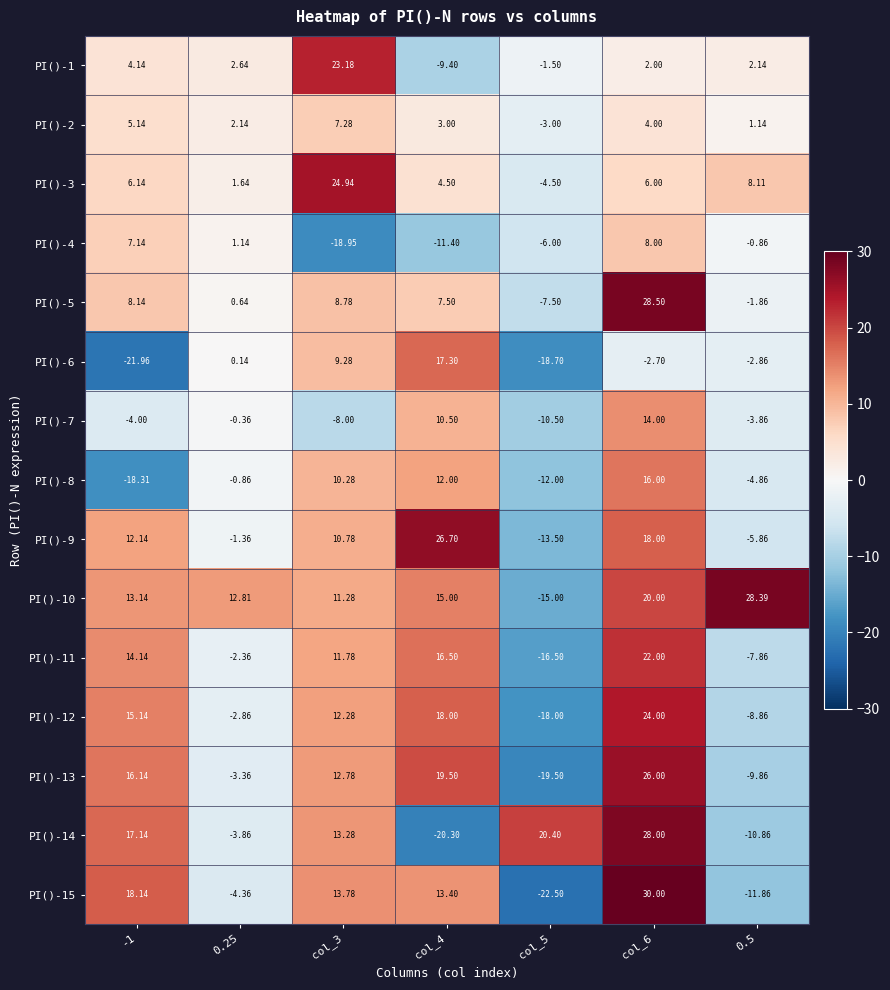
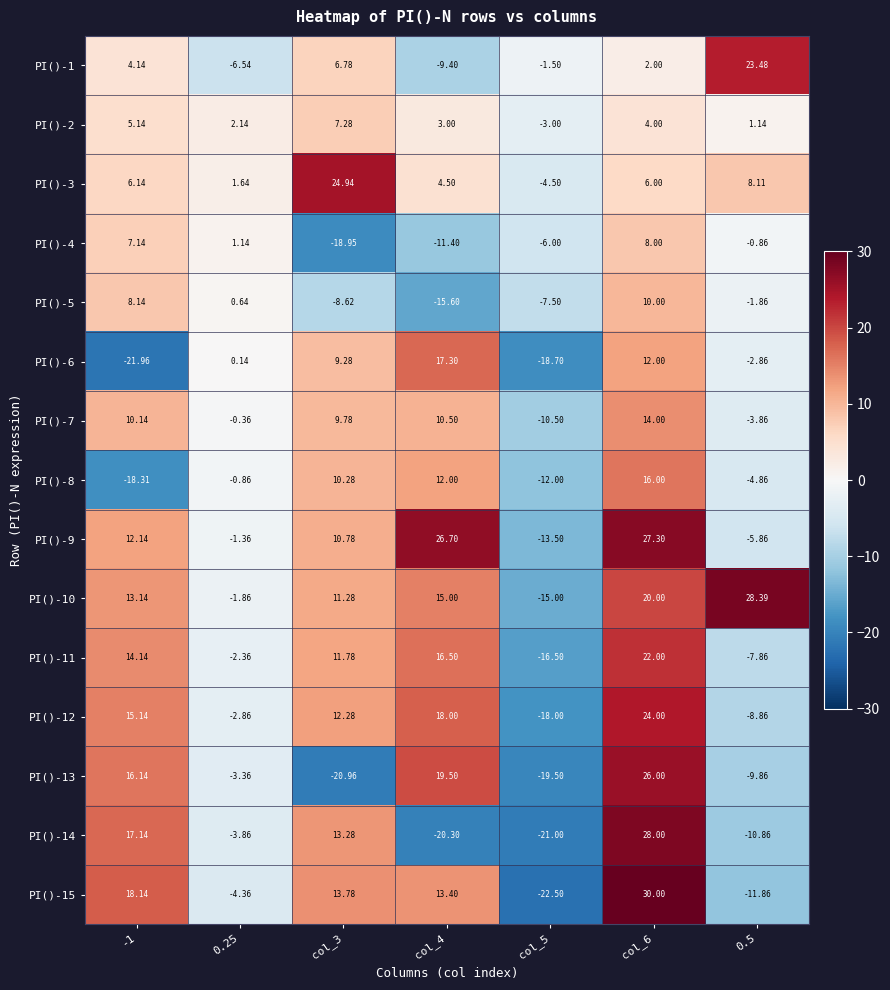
PI()-1, 0.25: 2.64 -> -6.54
PI()-1, col_3: 23.18 -> 6.78
PI()-1, 0.5: 2.14 -> 23.48
PI()-5, col_3: 8.78 -> -8.62
PI()-5, col_4: 7.50 -> -15.60
PI()-5, col_6: 28.50 -> 10.00
PI()-6, col_6: -2.70 -> 12.00
PI()-7, -1: -4.00 -> 10.14
PI()-7, col_3: -8.00 -> 9.78
PI()-9, col_6: 18.00 -> 27.30
PI()-10, 0.25: 12.81 -> -1.86
PI()-13, col_3: 12.78 -> -20.96
PI()-14, col_5: 20.40 -> -21.00
